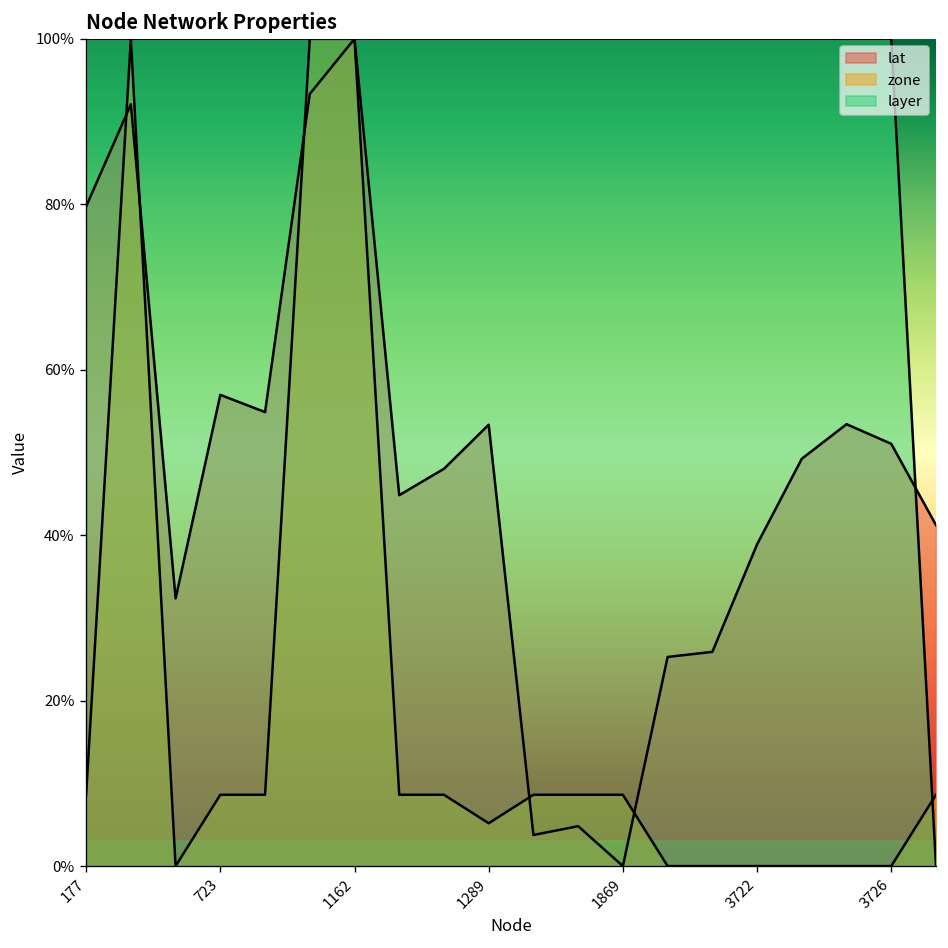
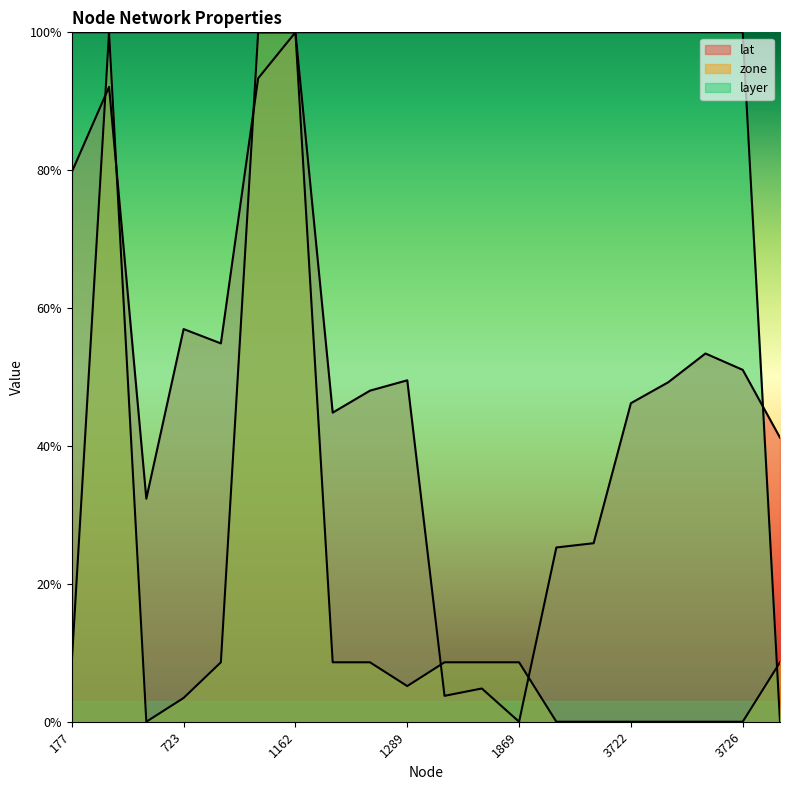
zone, 723: 9% -> 3%
lat, 1289: 53% -> 50%
lat, 3722: 39% -> 46%
